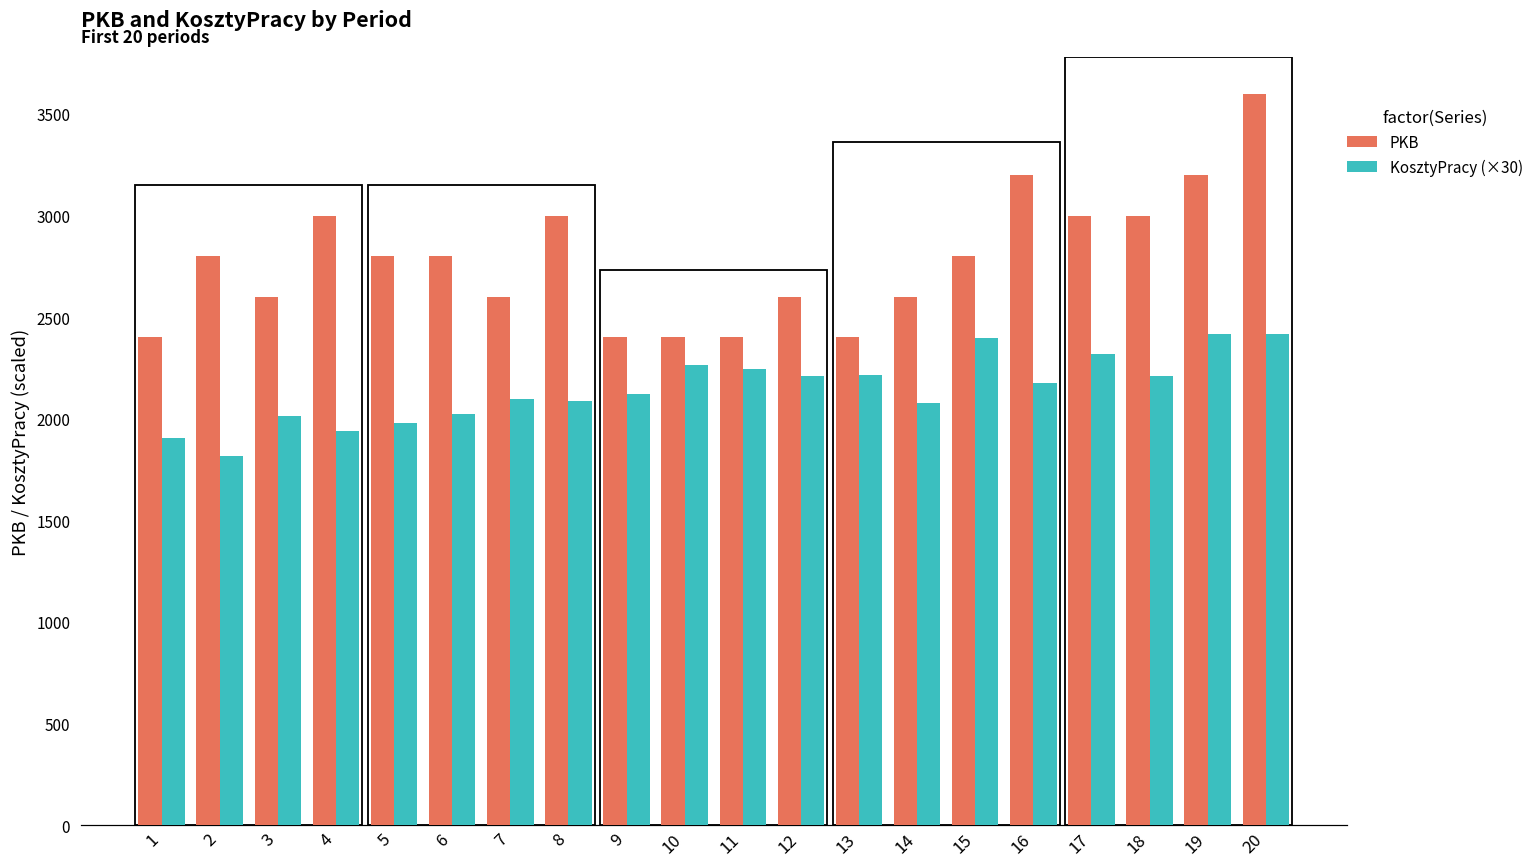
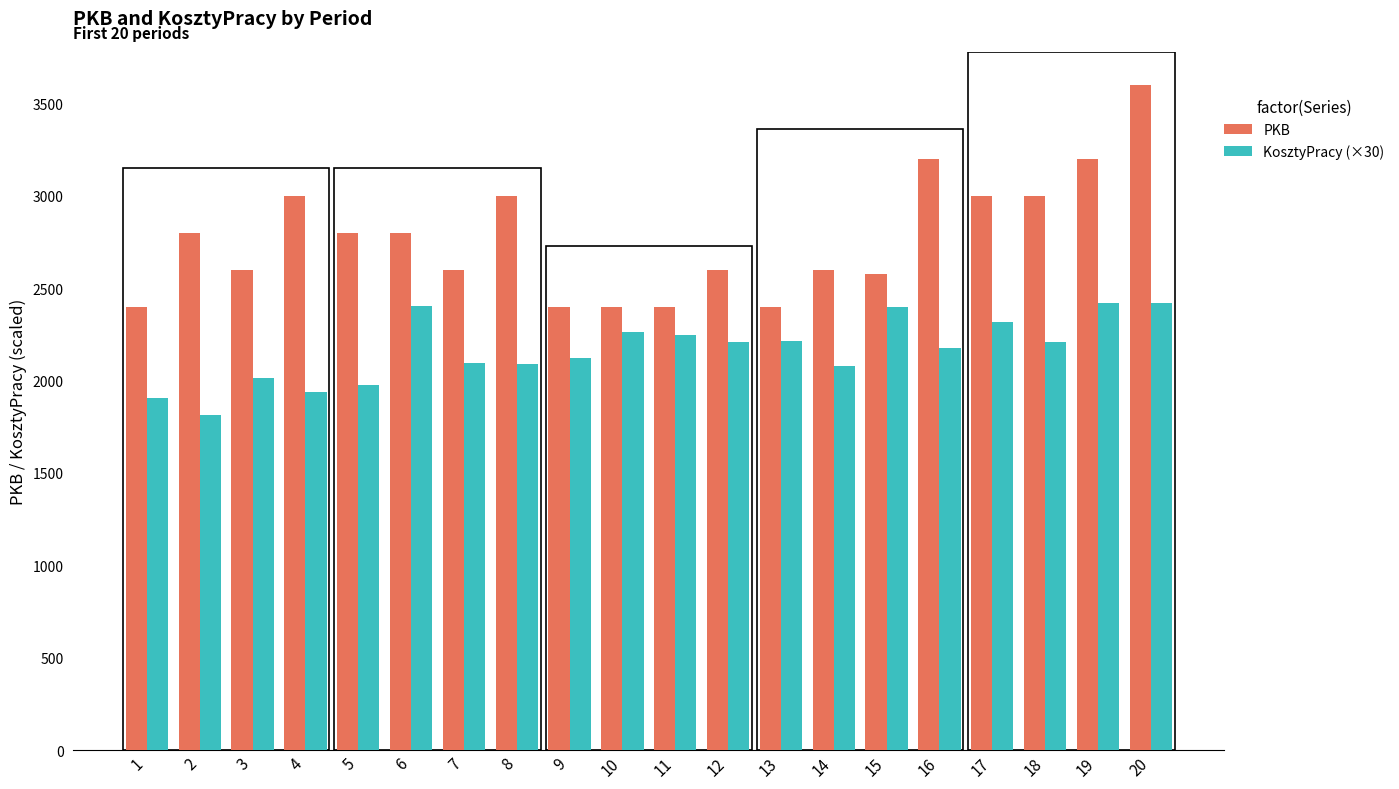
KosztyPracy (×30), 6: 2020 -> 2410
PKB, 15: 2800 -> 2580
